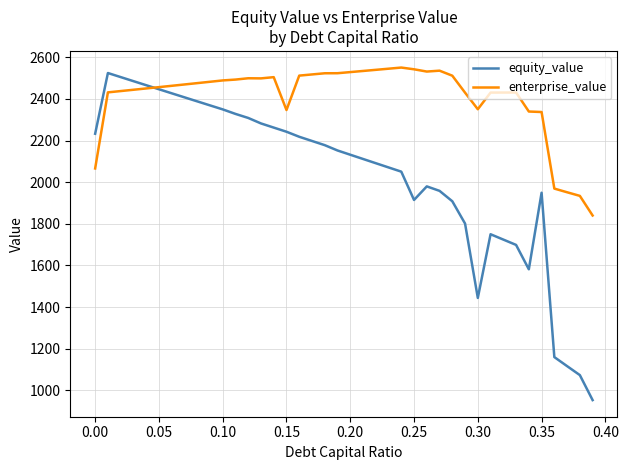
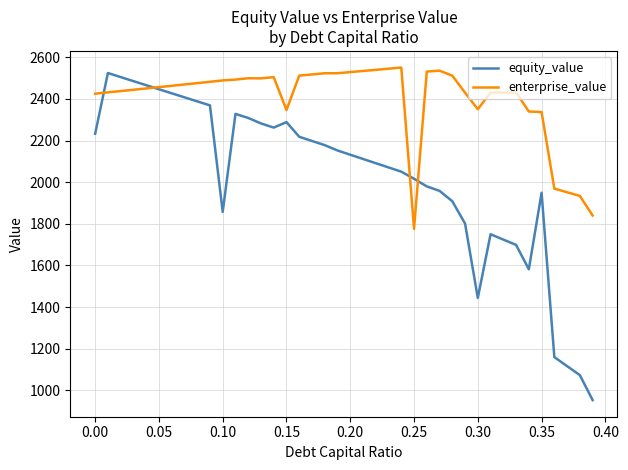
enterprise_value, 0.00: 2070 -> 2430
equity_value, 0.10: 2350 -> 1860
equity_value, 0.15: 2240 -> 2290
equity_value, 0.25: 1910 -> 2020
enterprise_value, 0.25: 2540 -> 1780
